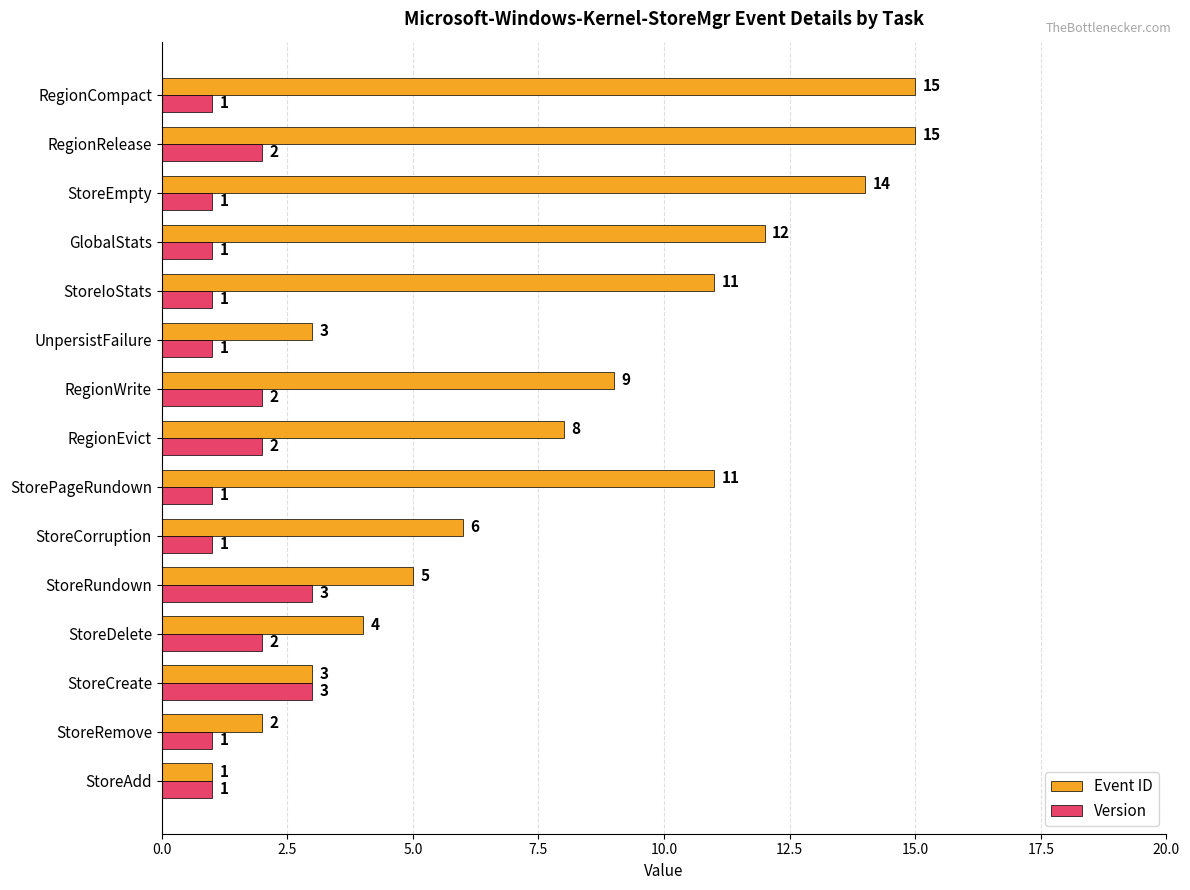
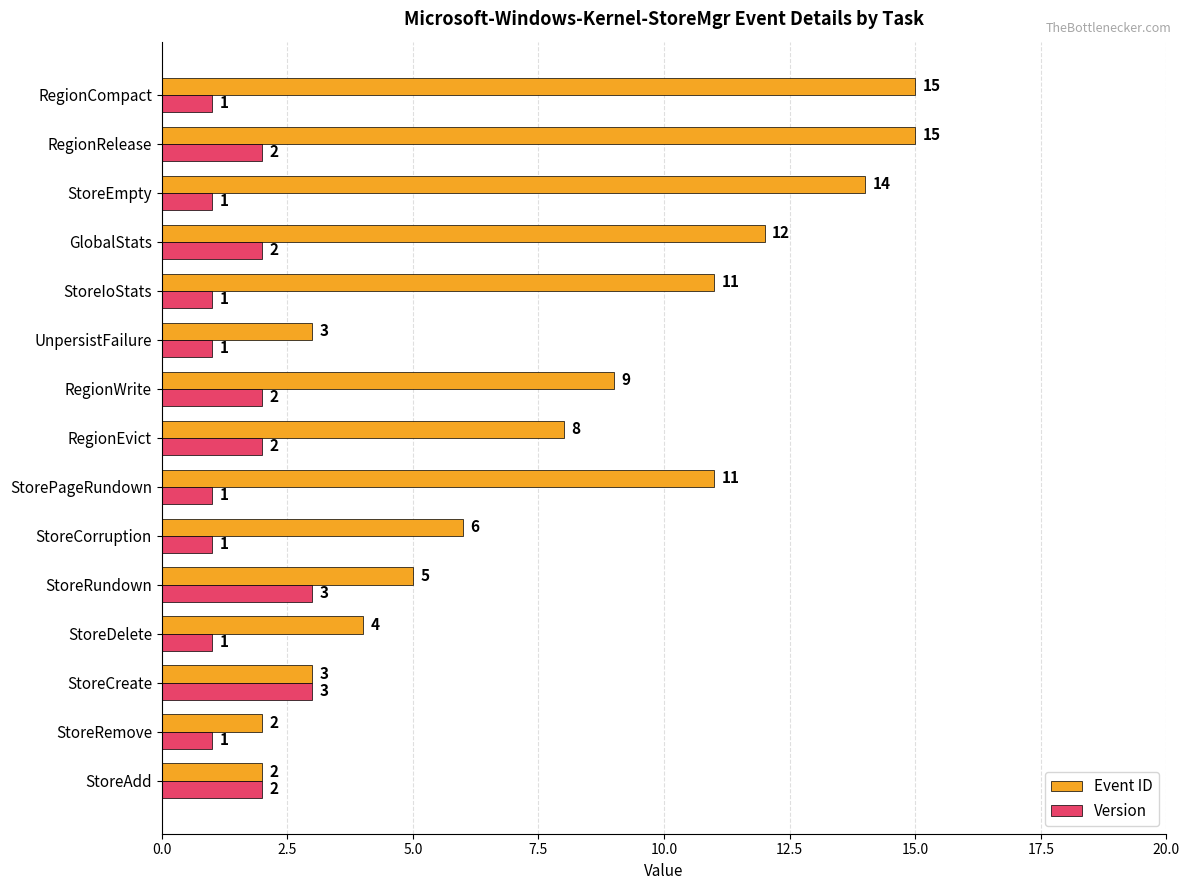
Version, GlobalStats: 1 -> 2
Version, StoreDelete: 2 -> 1
Event ID, StoreAdd: 1 -> 2
Version, StoreAdd: 1 -> 2
